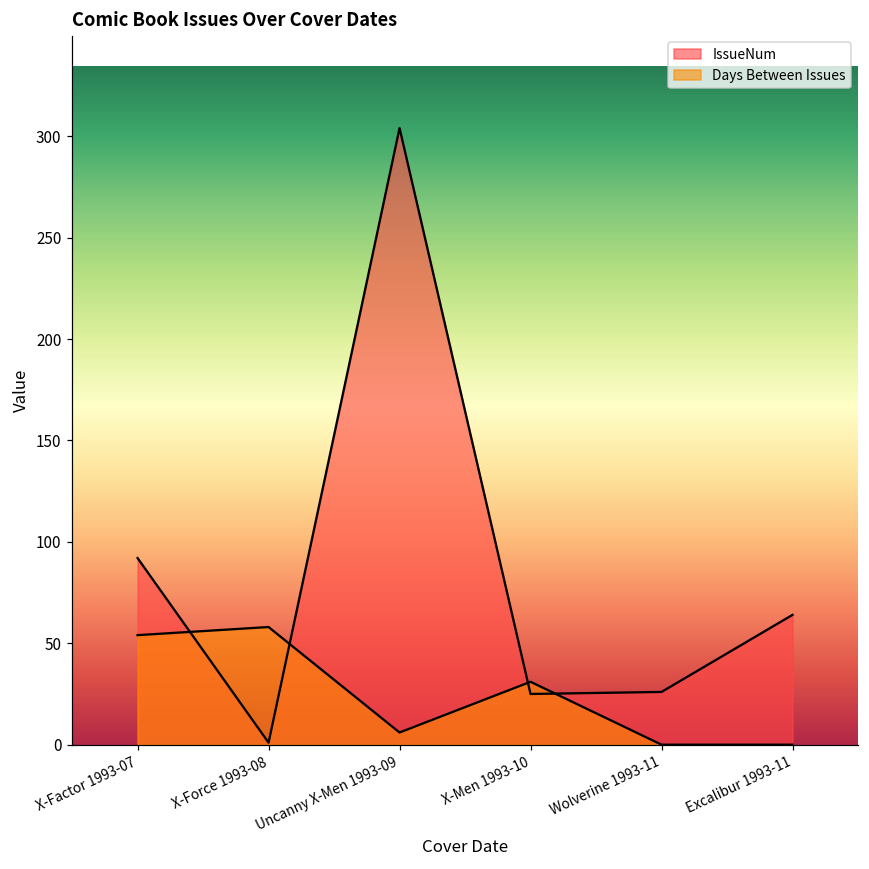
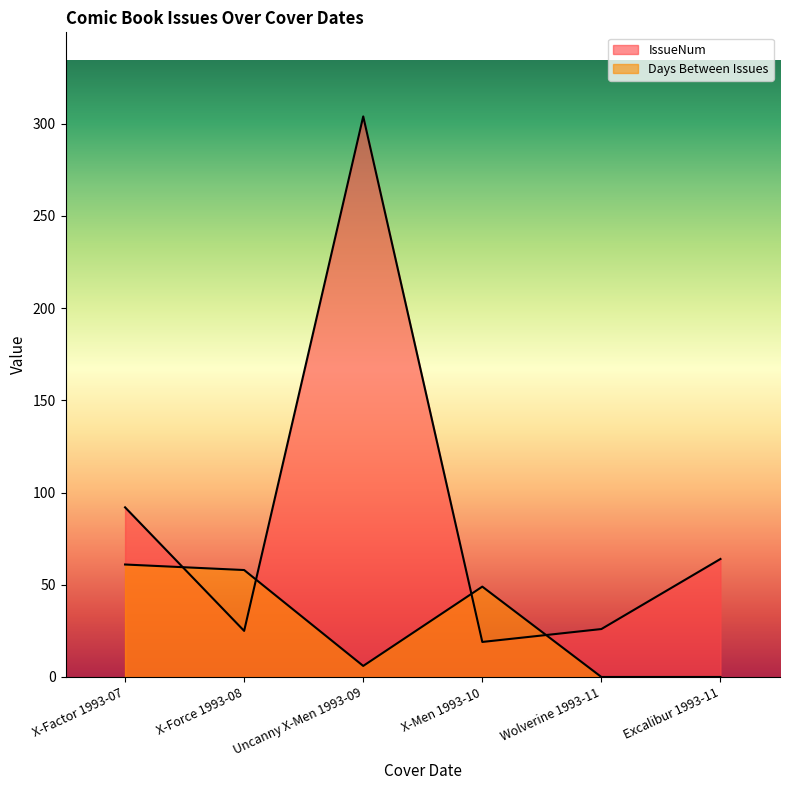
Days Between Issues, X-Factor 1993-07: 54 -> 61
IssueNum, X-Force 1993-08: 1 -> 25
IssueNum, X-Men 1993-10: 25 -> 19
Days Between Issues, X-Men 1993-10: 31 -> 49
